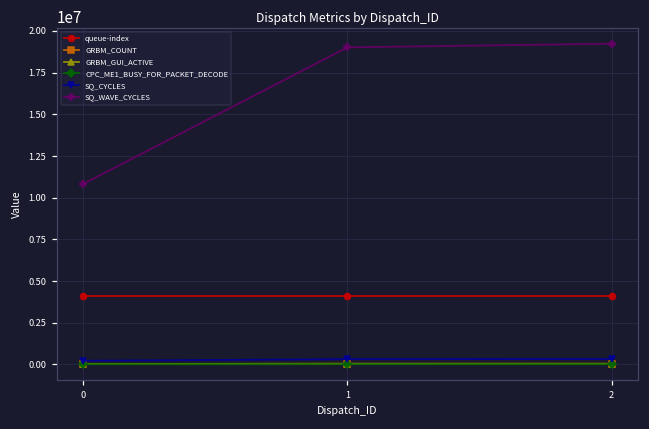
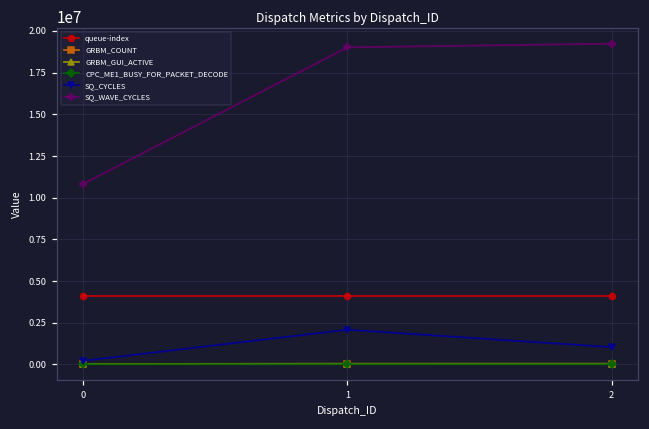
SQ_CYCLES, 1: 300000 -> 2100000
SQ_CYCLES, 2: 300000 -> 1000000
